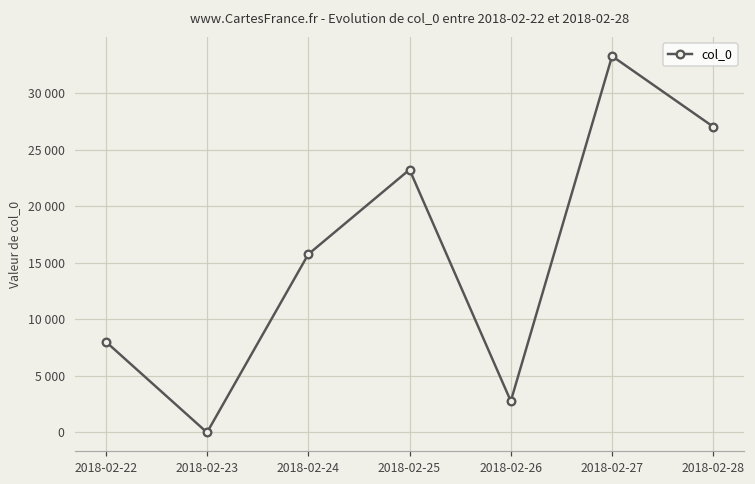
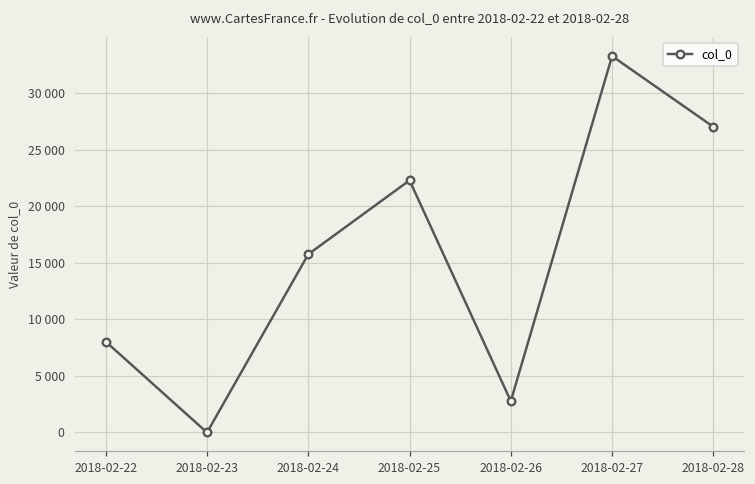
2018-02-25: 23200 -> 22300
